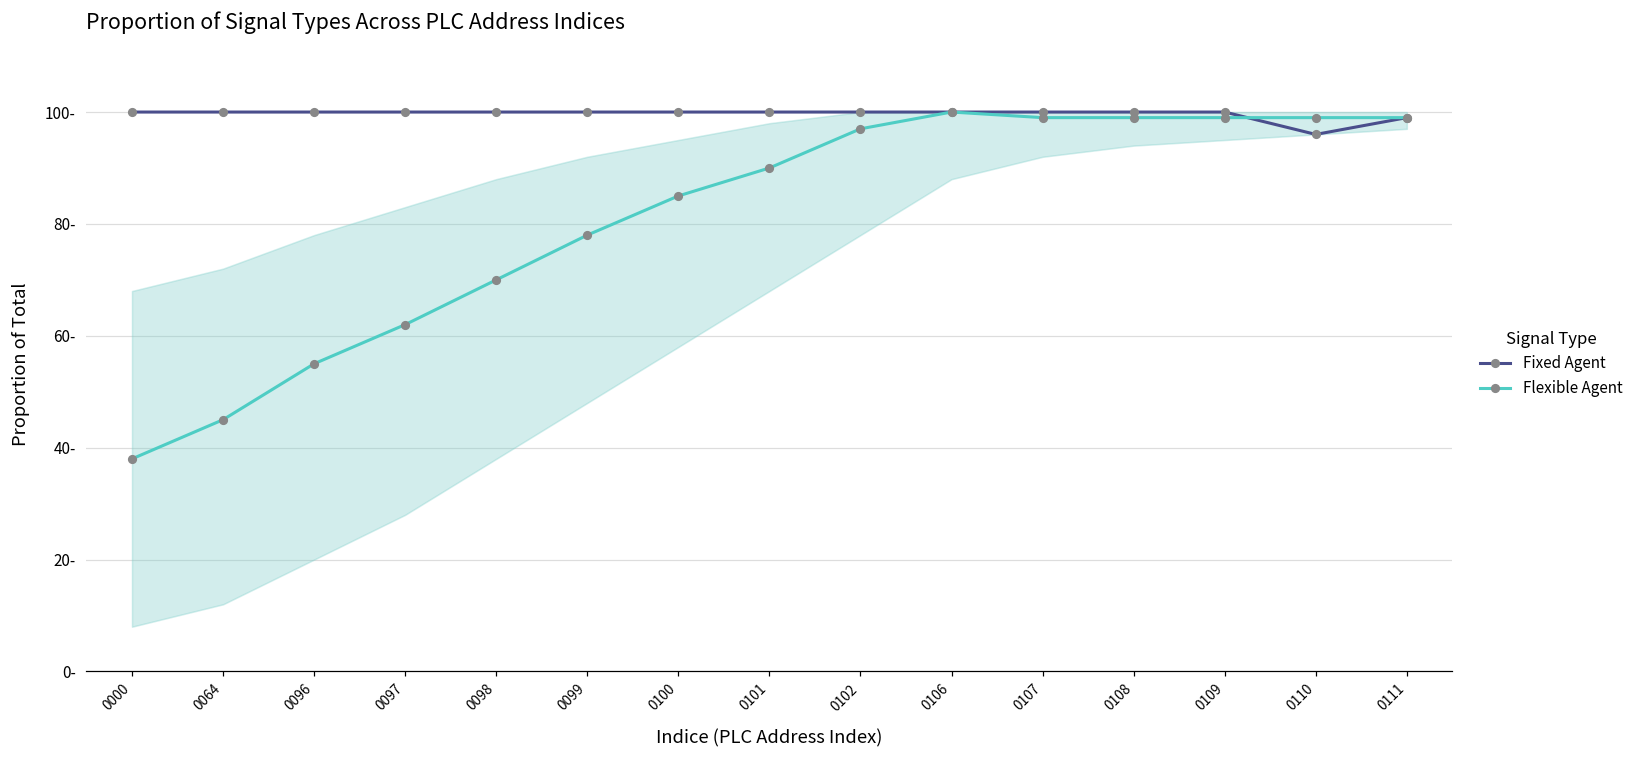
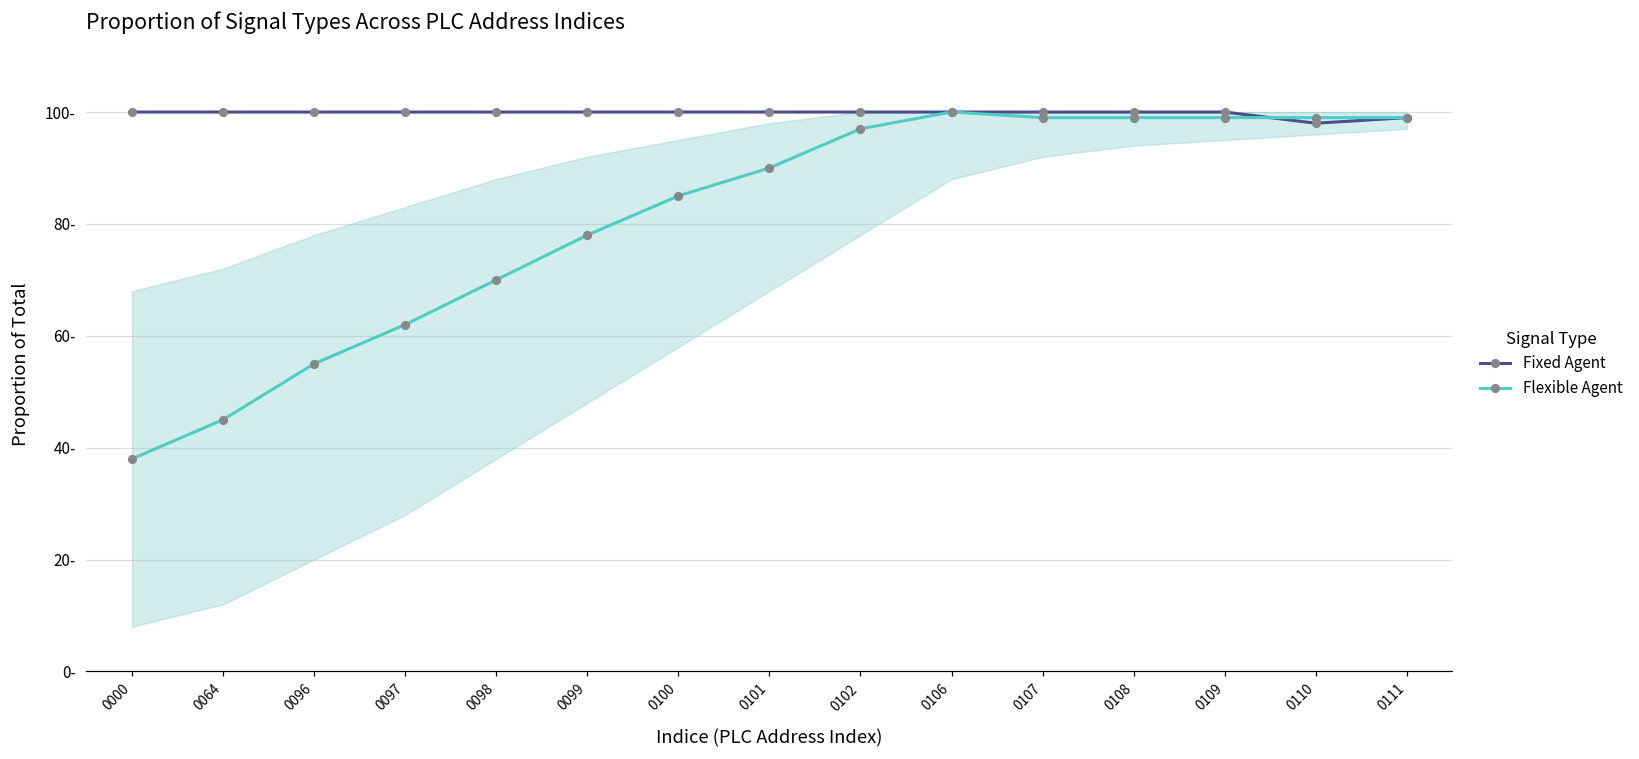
Fixed Agent, 0110: 96- -> 98-
